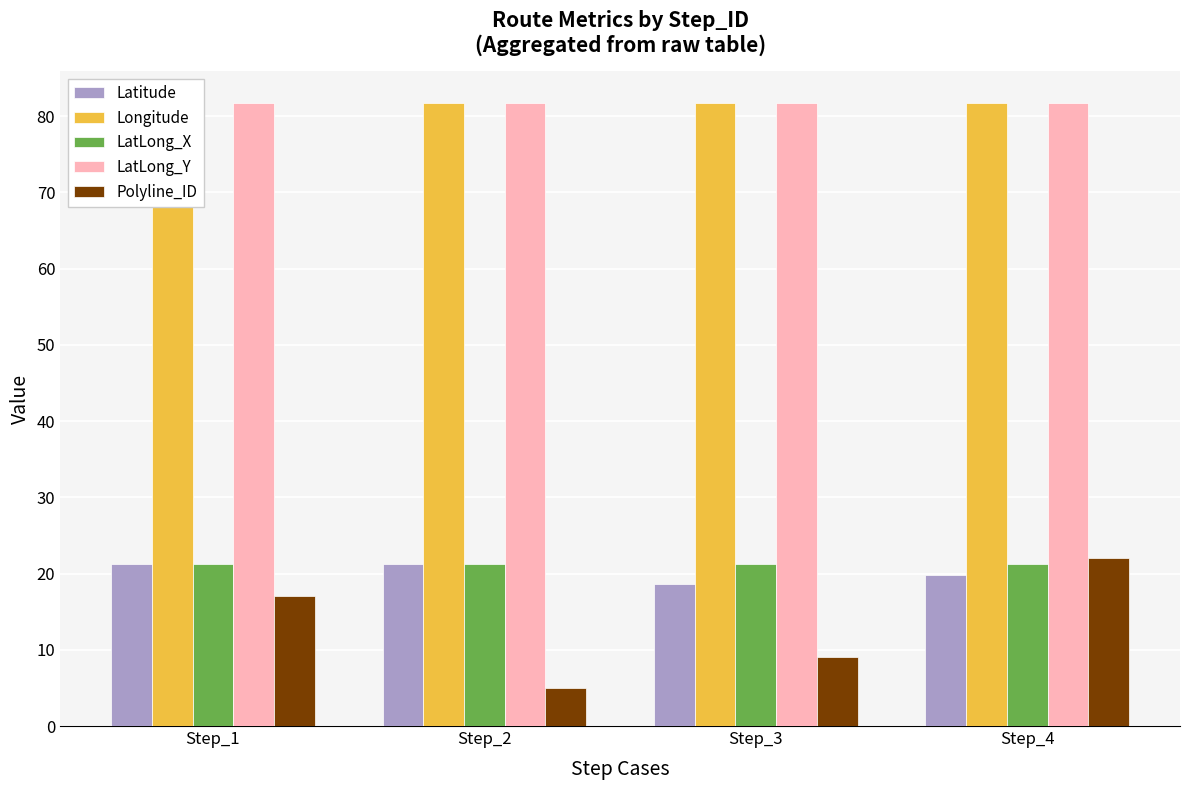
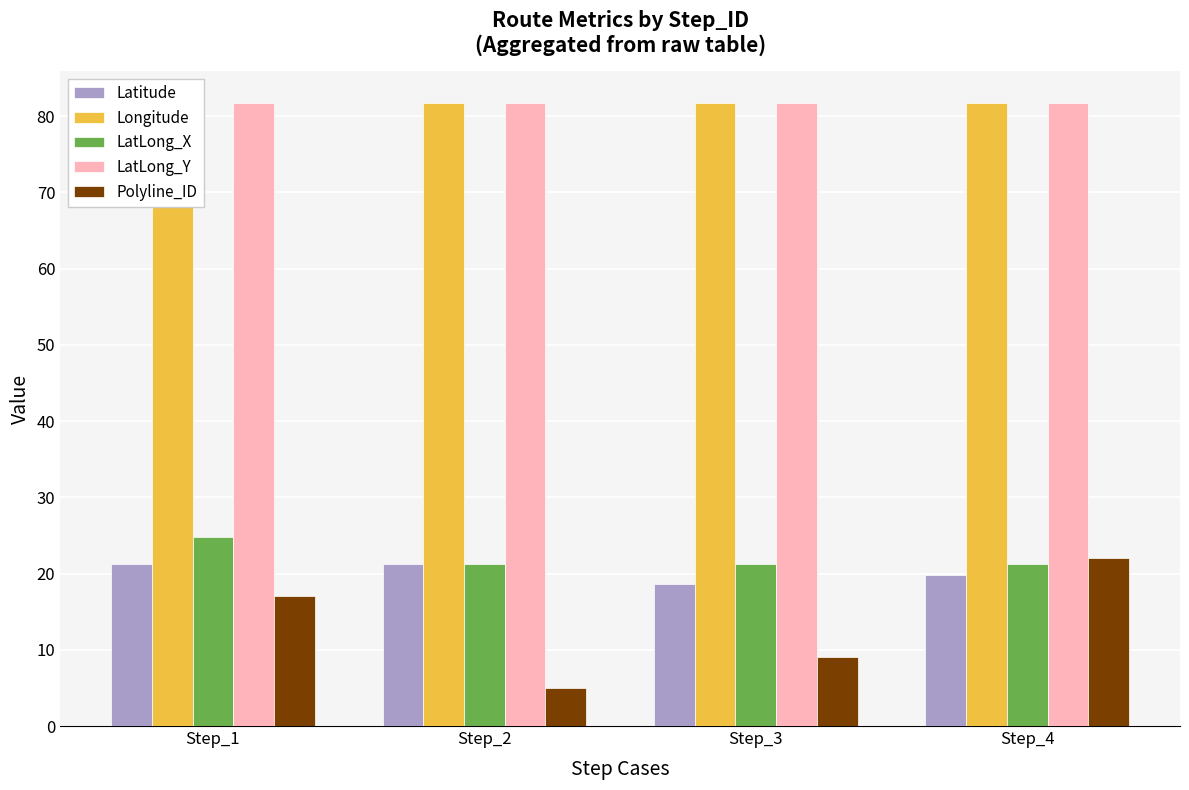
LatLong_X, Step_1: 21 -> 25
